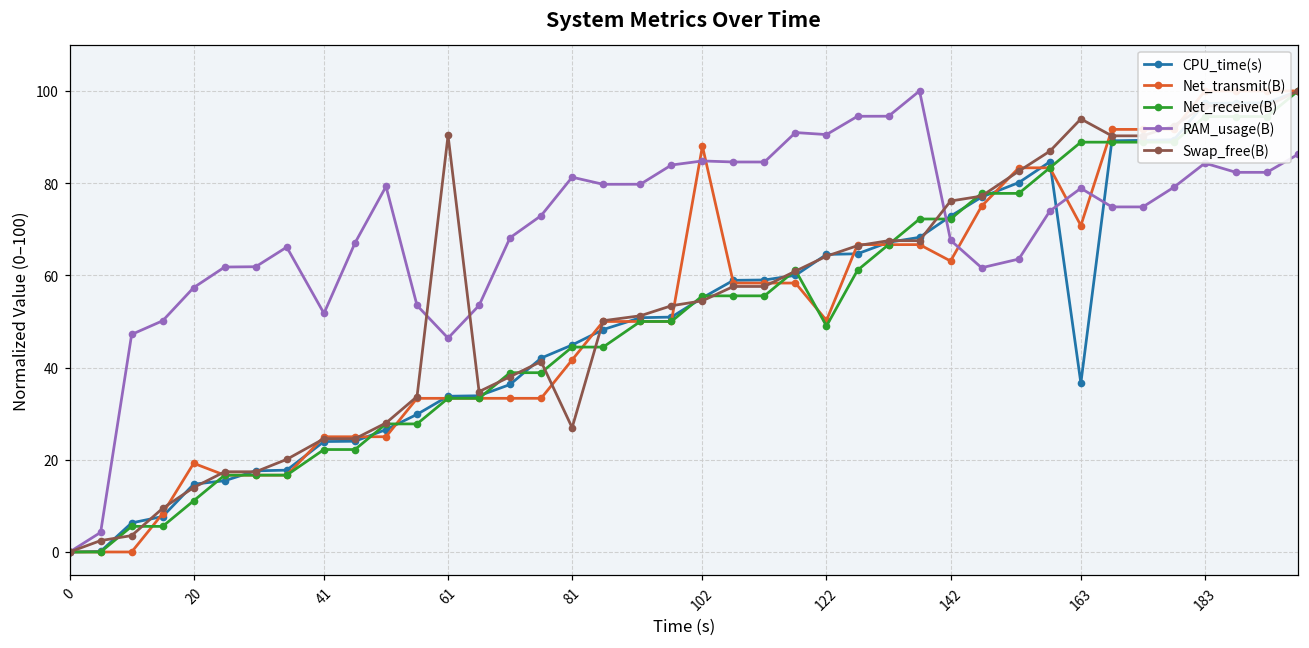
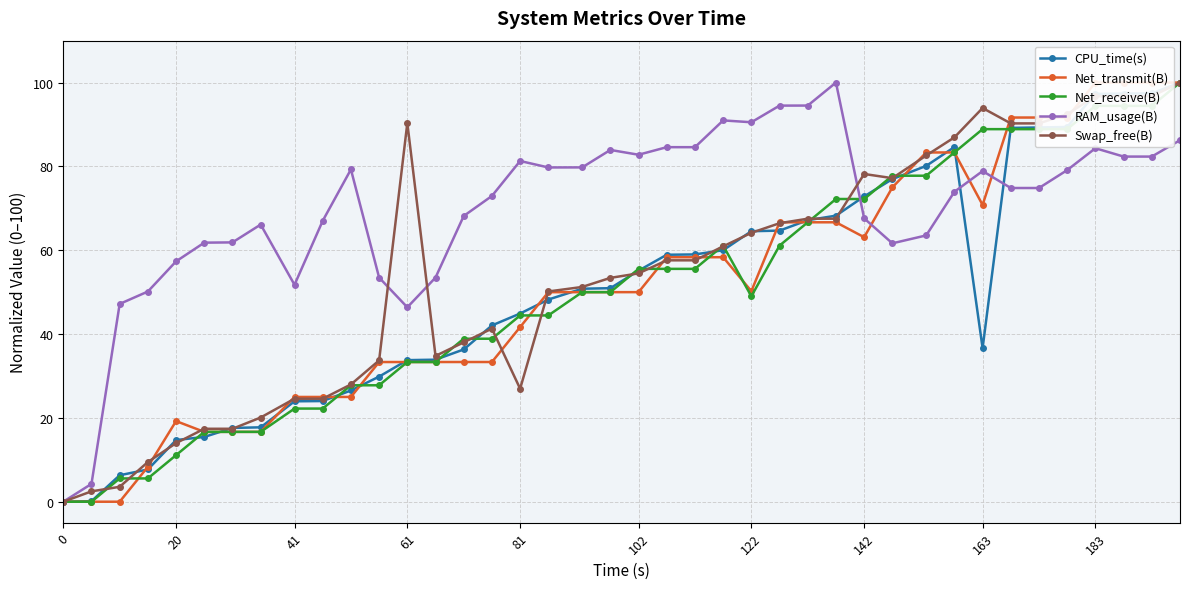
Net_transmit(B), 102: 88 -> 50
RAM_usage(B), 102: 85 -> 83
Swap_free(B), 142: 76 -> 78
